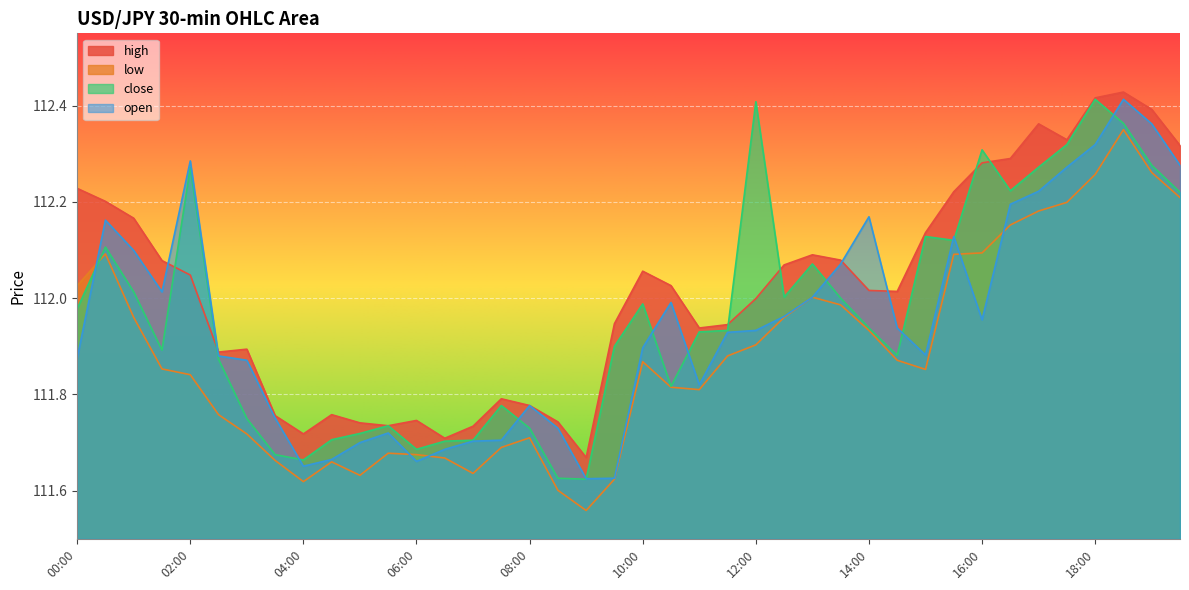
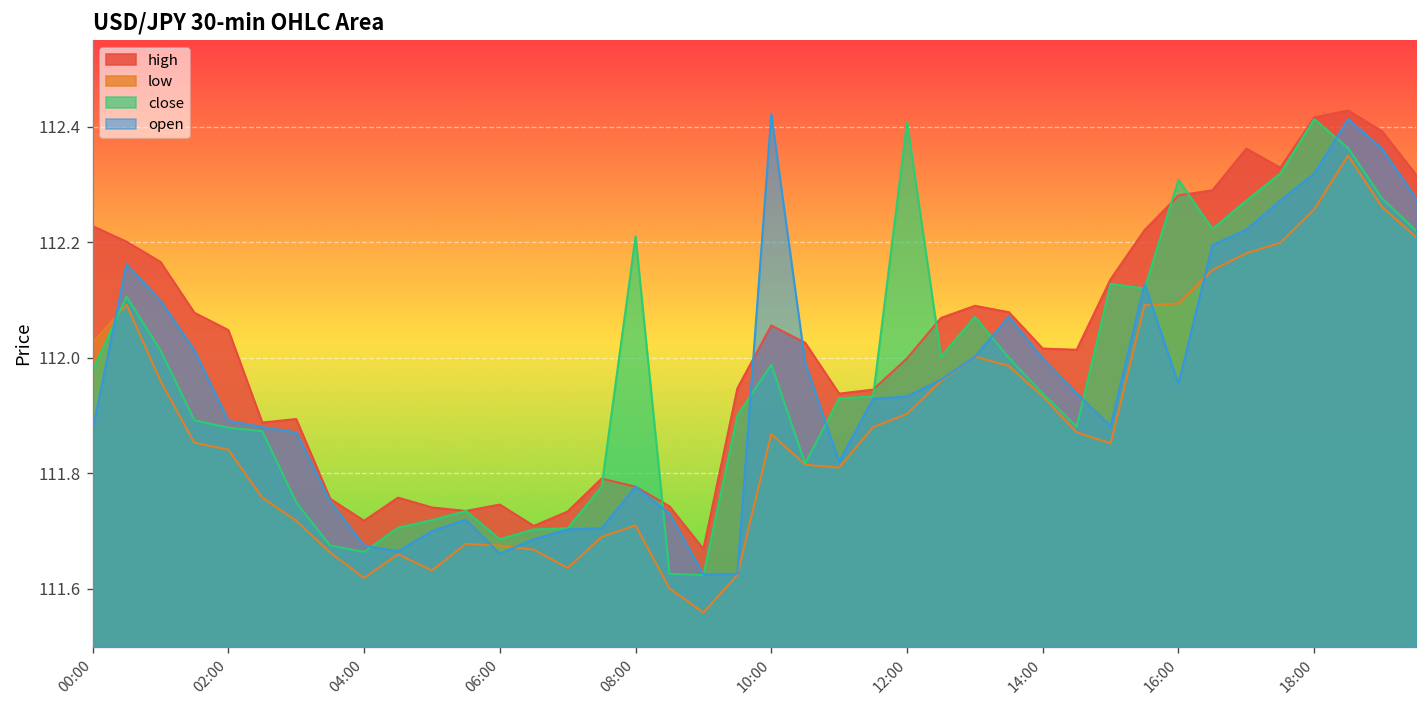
close, 02:00: 112.27 -> 111.88
open, 02:00: 112.29 -> 111.89
open, 04:00: 111.65 -> 111.68
close, 08:00: 111.73 -> 112.21
open, 10:00: 111.90 -> 112.42
open, 14:00: 112.17 -> 112.00
